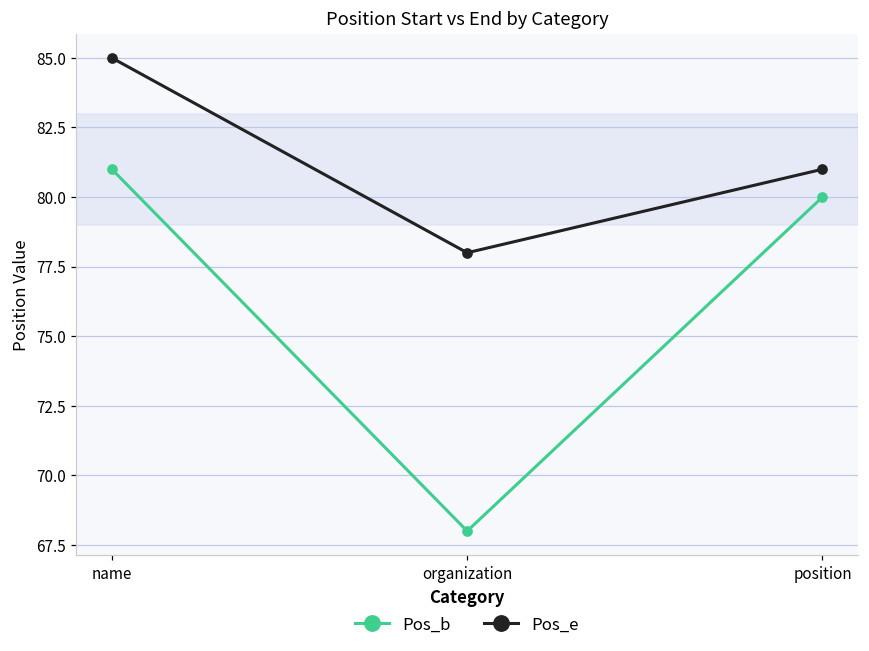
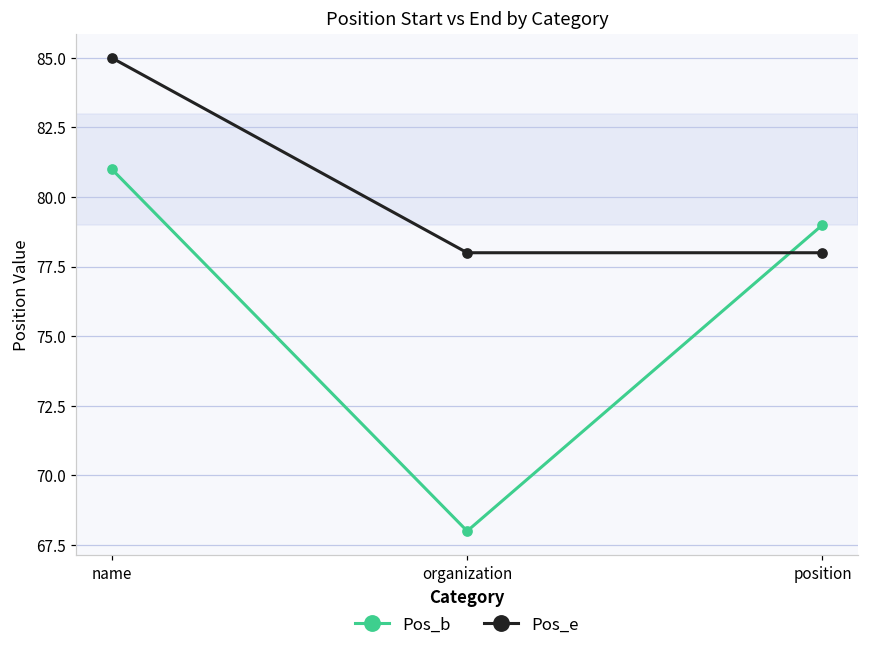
Pos_b, position: 80 -> 79
Pos_e, position: 81 -> 78
